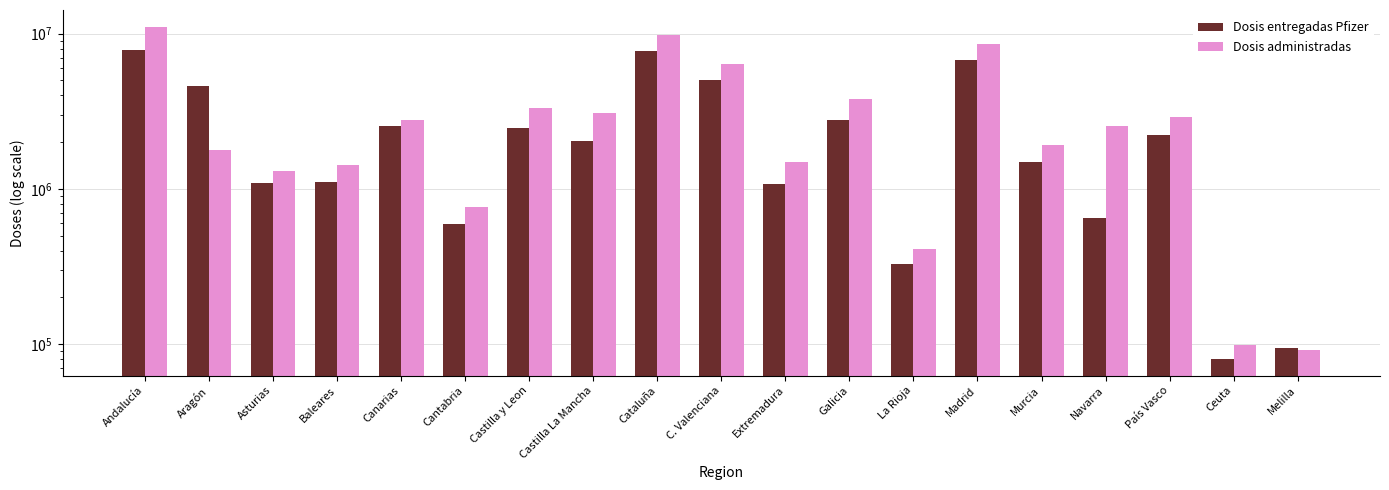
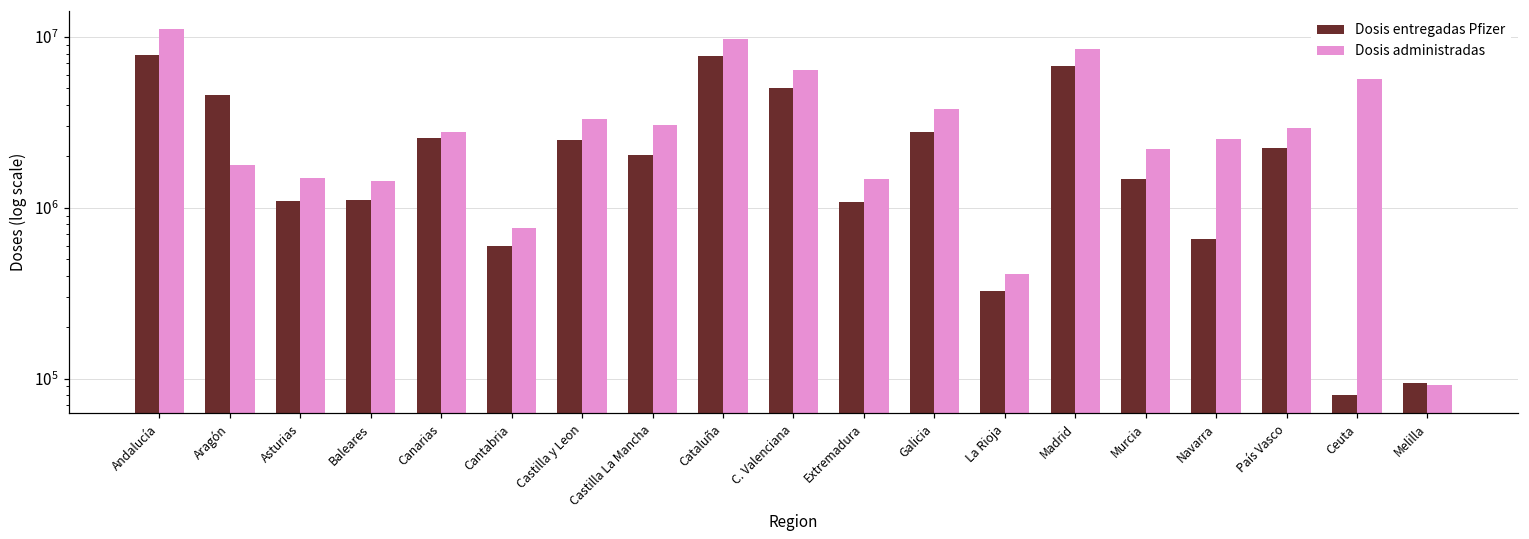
Dosis administradas, Asturias: 1300000 -> 1500000
Dosis administradas, Murcia: 1900000 -> 2200000
Dosis administradas, Ceuta: 100000 -> 5700000
